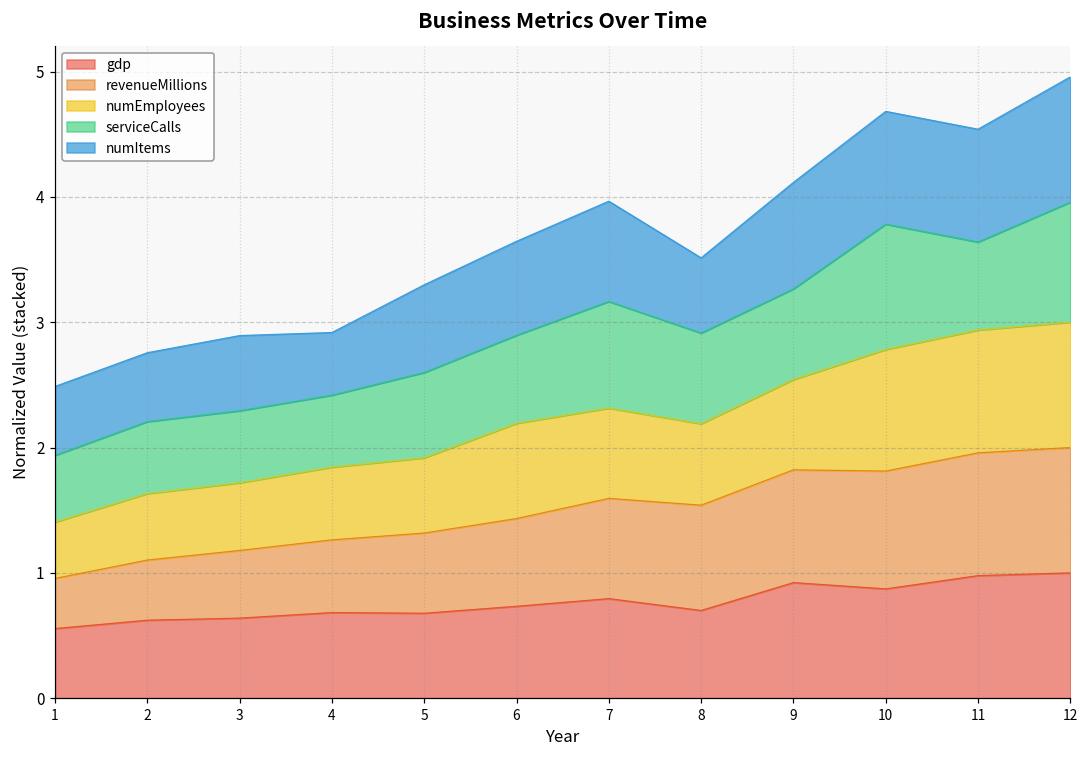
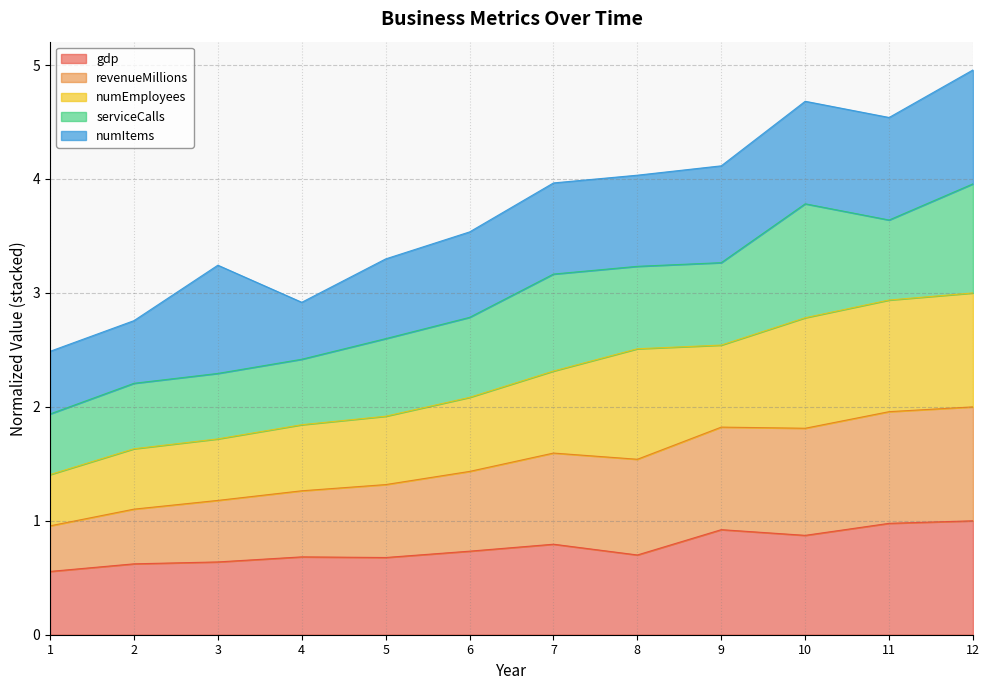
numItems, 3: 0.60 -> 0.95
numEmployees, 6: 0.76 -> 0.65
numEmployees, 8: 0.65 -> 0.97
numItems, 8: 0.60 -> 0.80
